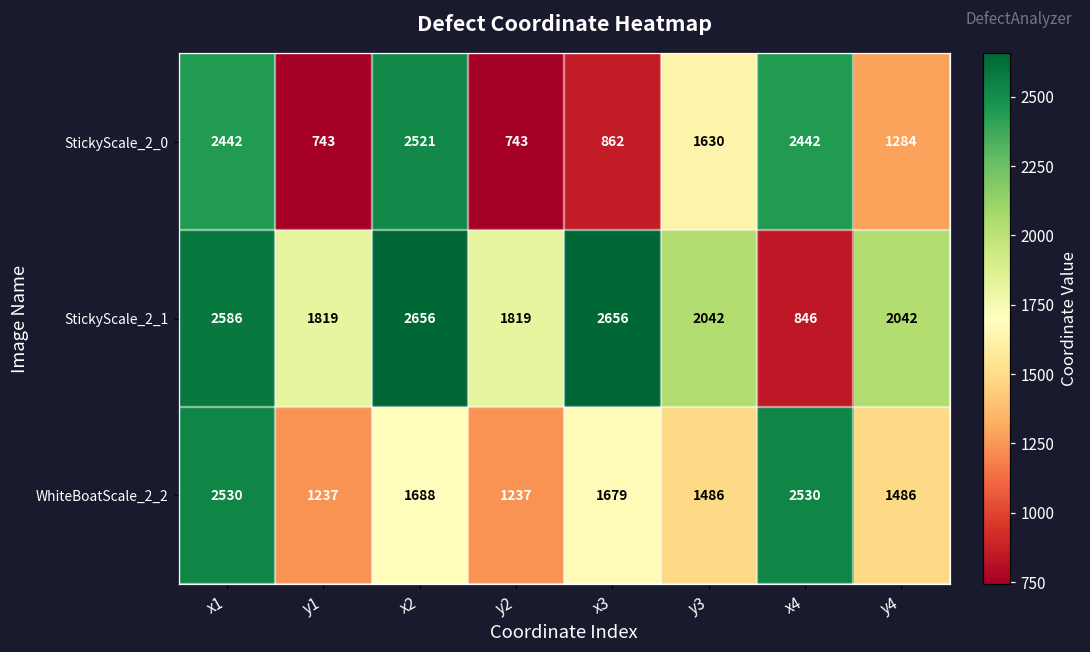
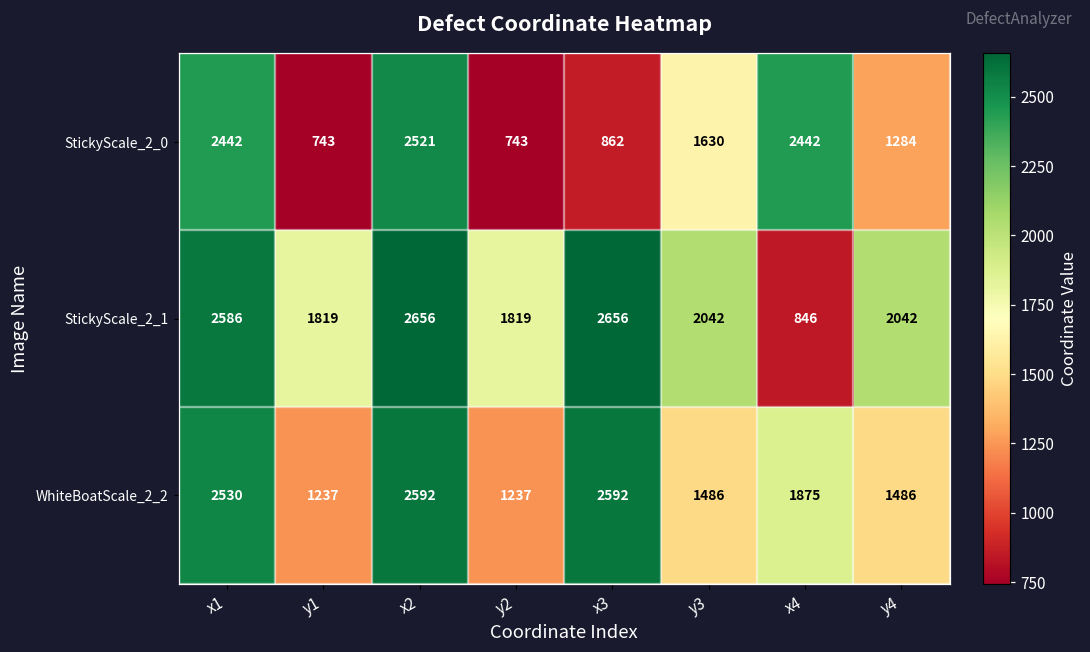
WhiteBoatScale_2_2, x2: 1688 -> 2592
WhiteBoatScale_2_2, x3: 1679 -> 2592
WhiteBoatScale_2_2, x4: 2530 -> 1875
